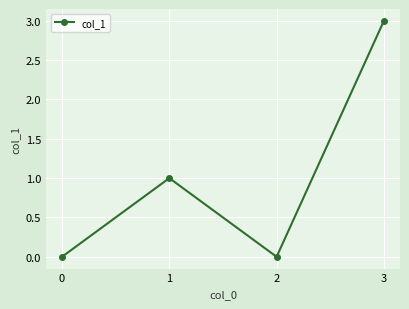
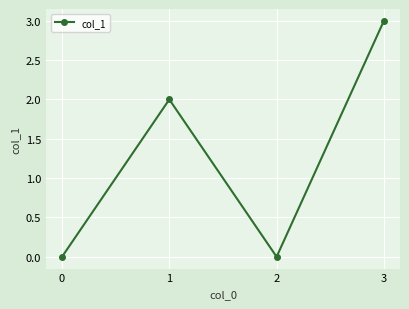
1: 1 -> 2
